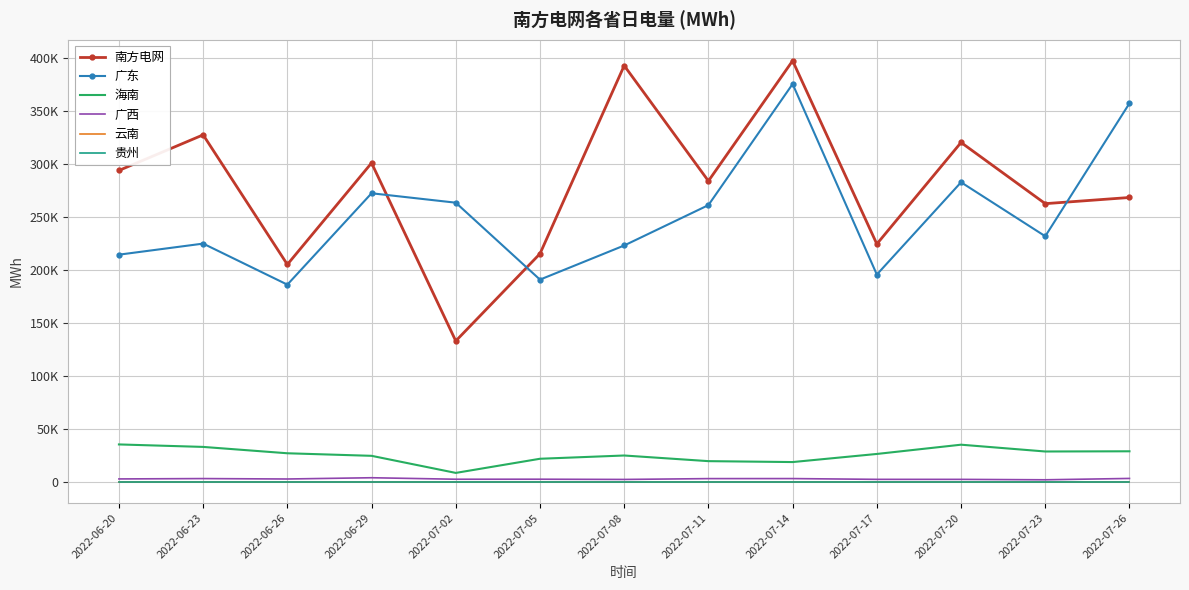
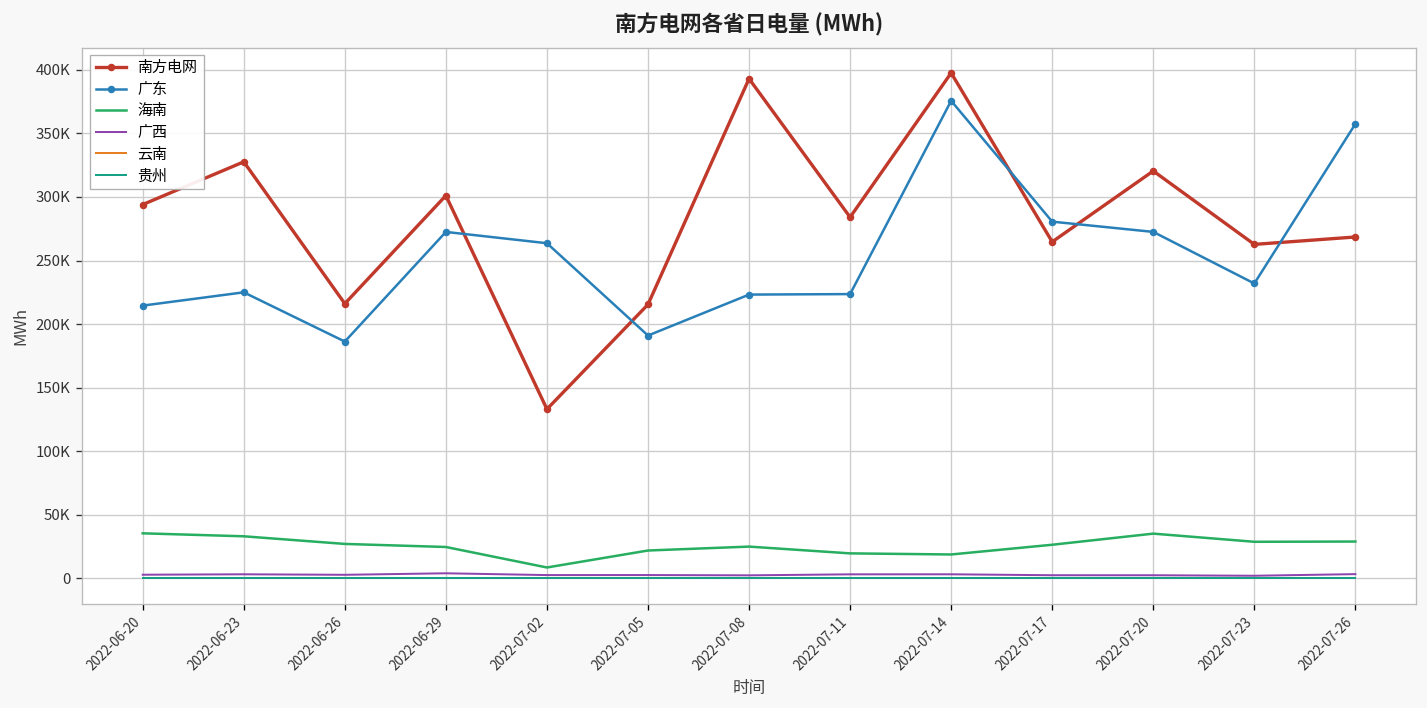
南方电网, 2022-06-26: 205000 -> 216000
广东, 2022-07-11: 261000 -> 224000
南方电网, 2022-07-17: 225000 -> 265000
广东, 2022-07-17: 196000 -> 281000
广东, 2022-07-20: 283000 -> 273000
